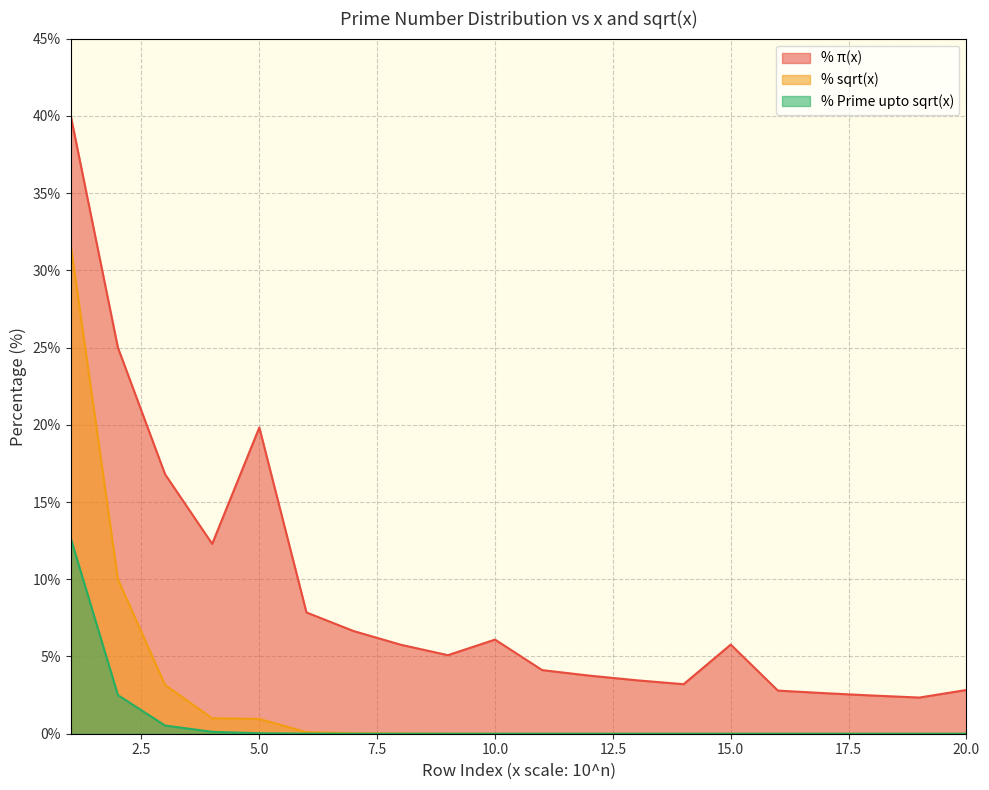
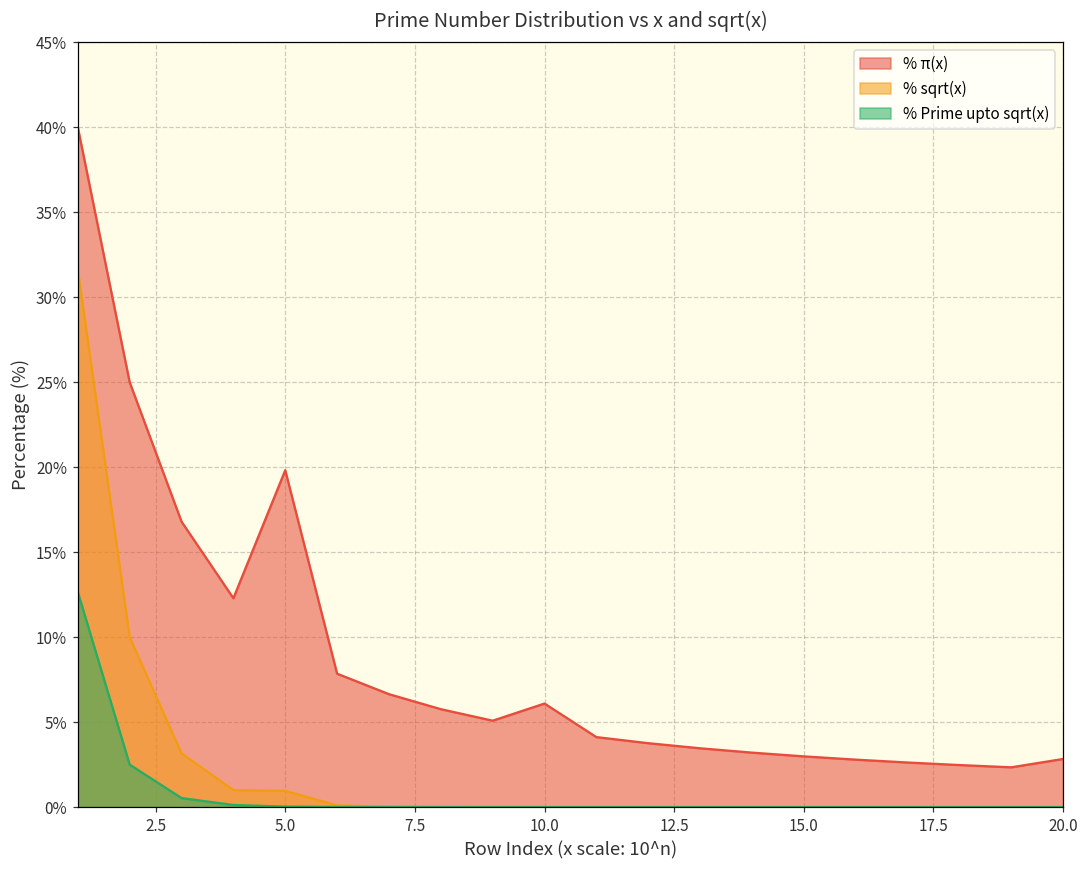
% π(x), 15.0: 5.8% -> 3.0%
